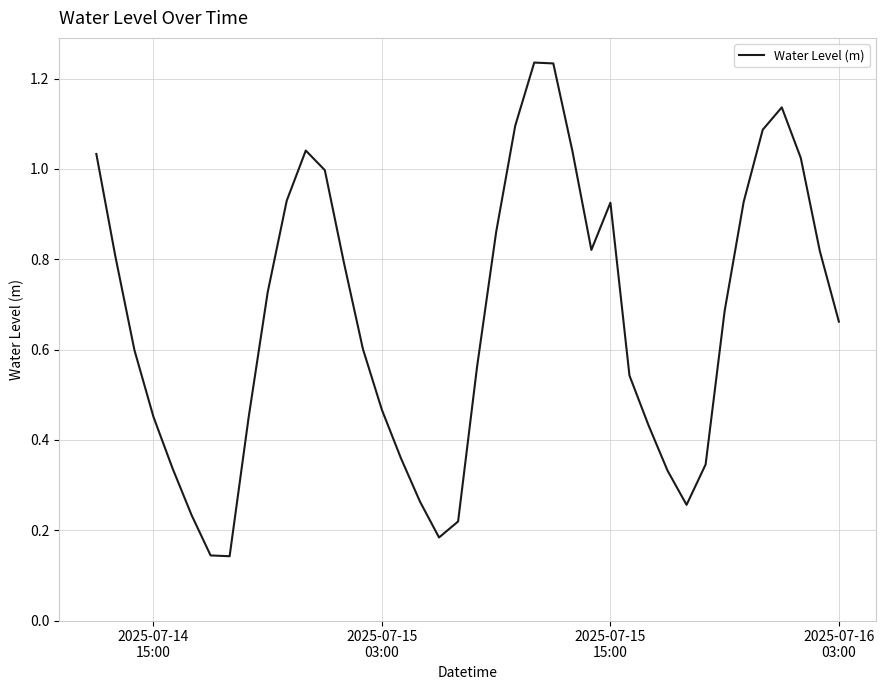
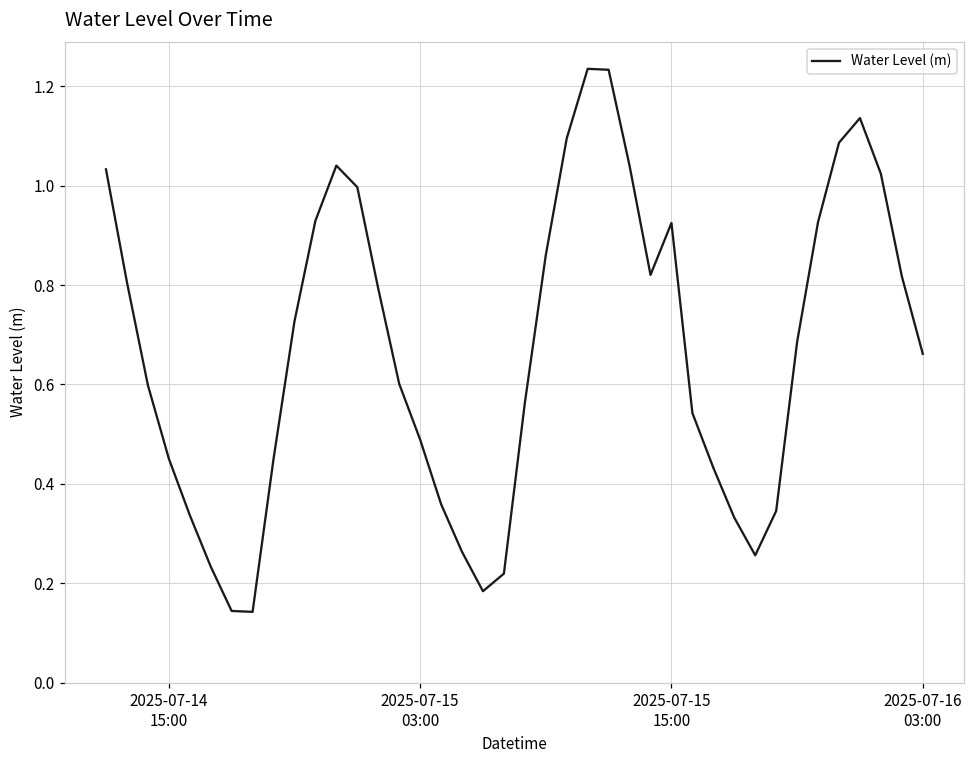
2025-07-15 03:00: 0.47 -> 0.49
